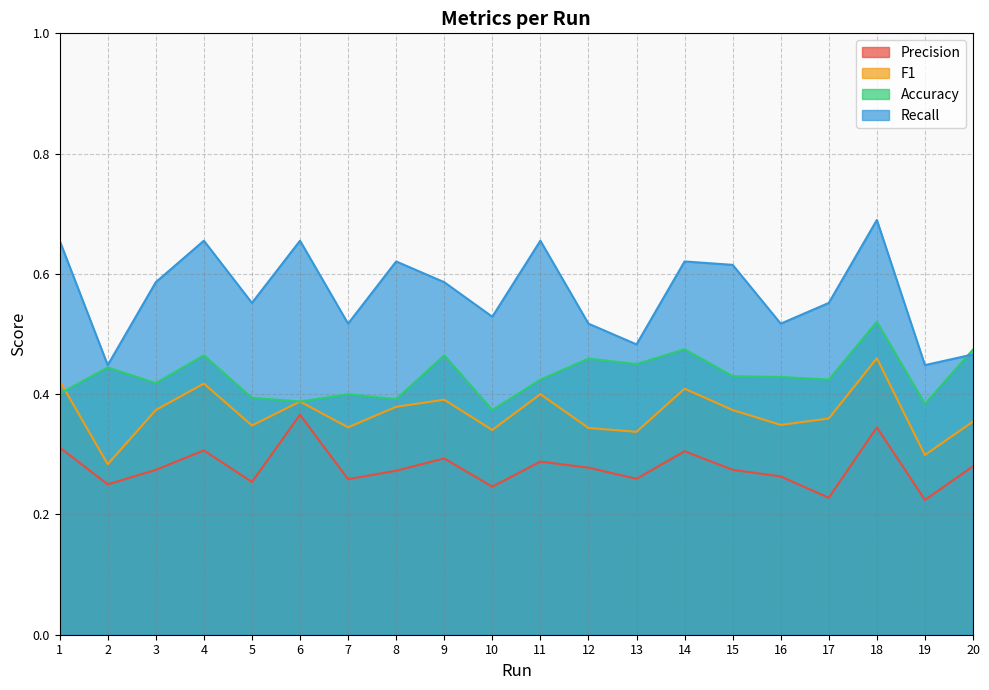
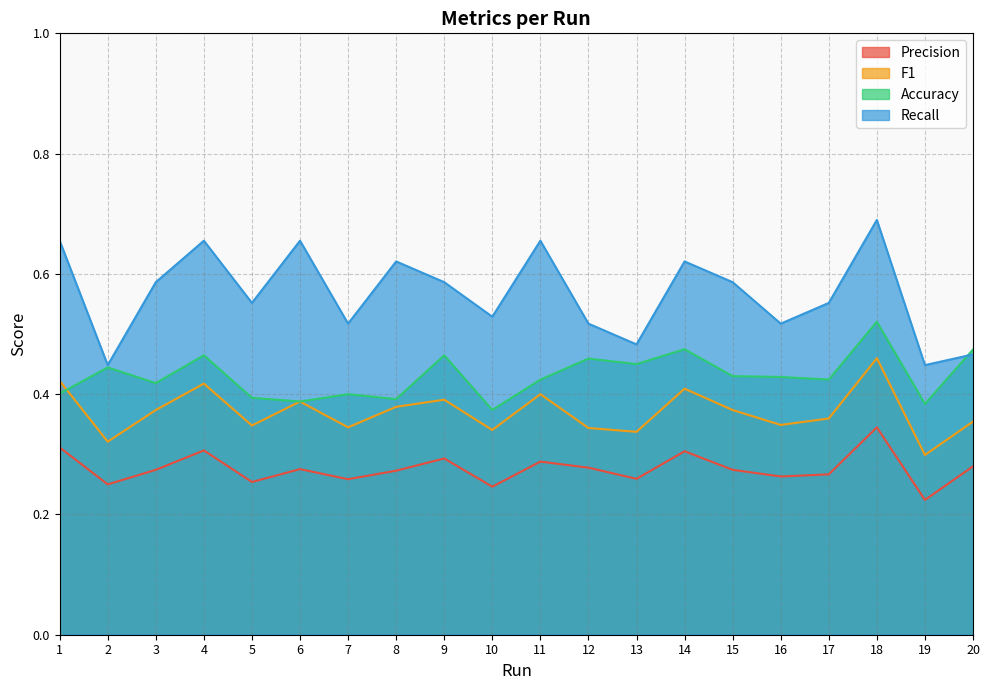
F1, 2: 0.28 -> 0.32
Precision, 6: 0.37 -> 0.28
Recall, 15: 0.62 -> 0.59
Precision, 17: 0.23 -> 0.27
